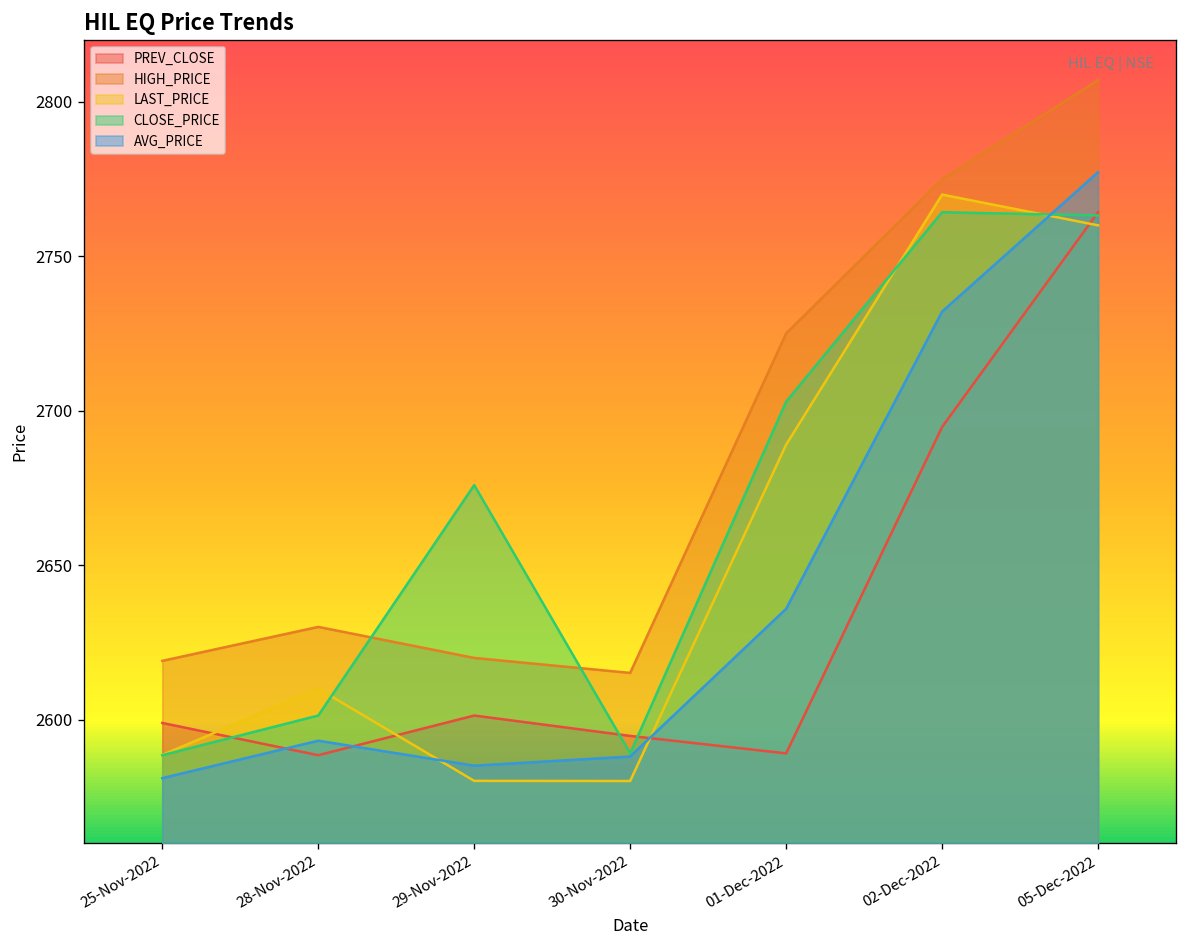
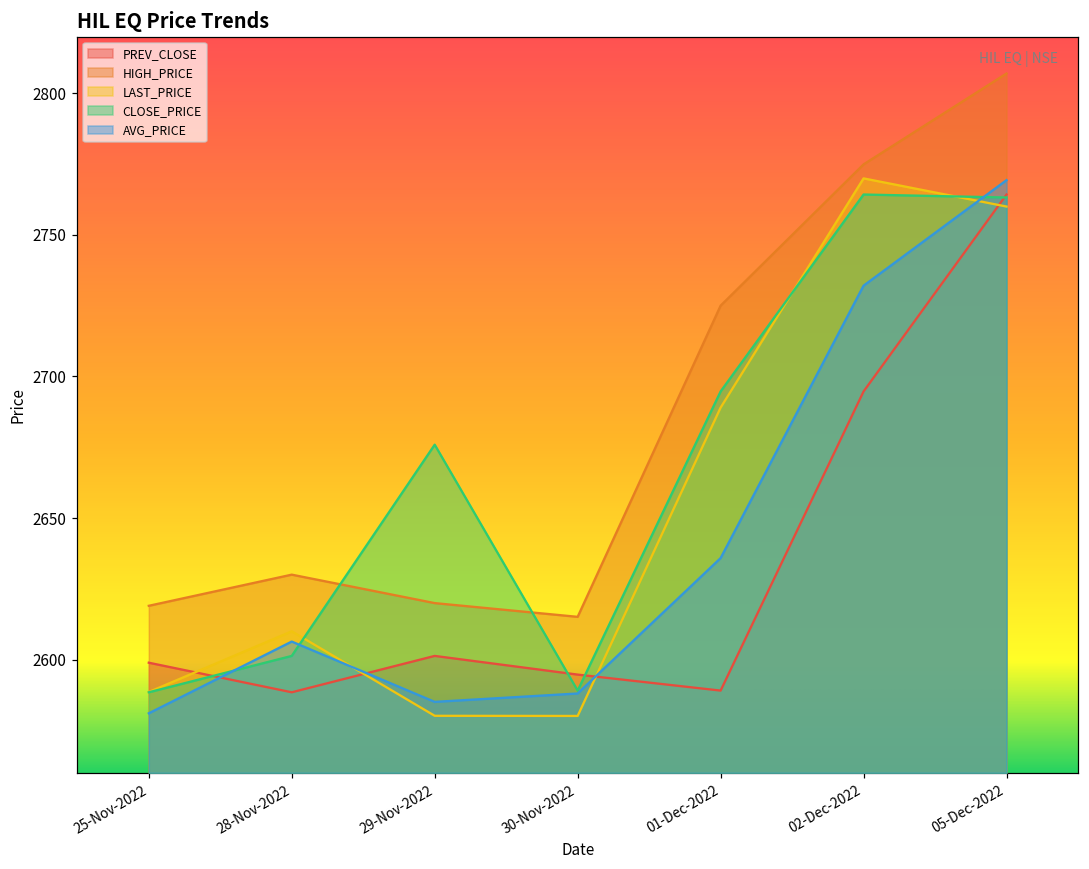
AVG_PRICE, 28-Nov-2022: 2593 -> 2606
CLOSE_PRICE, 01-Dec-2022: 2703 -> 2695
AVG_PRICE, 05-Dec-2022: 2777 -> 2769
